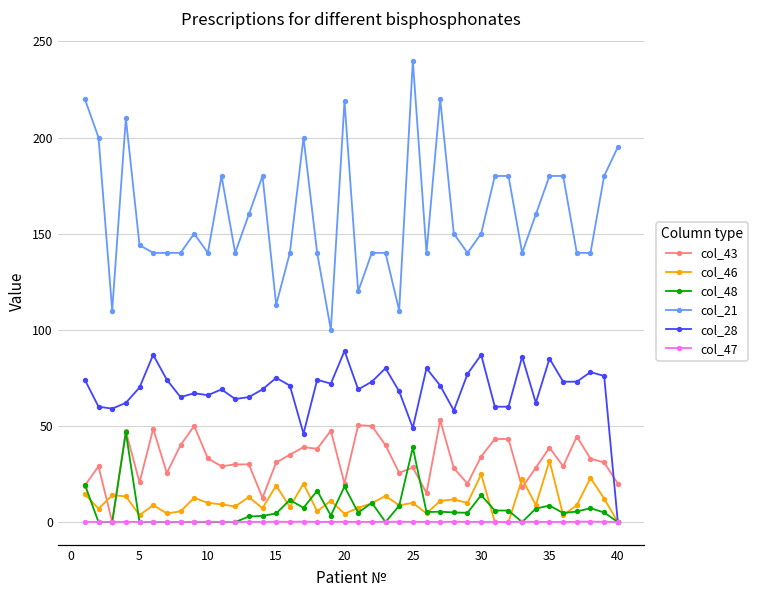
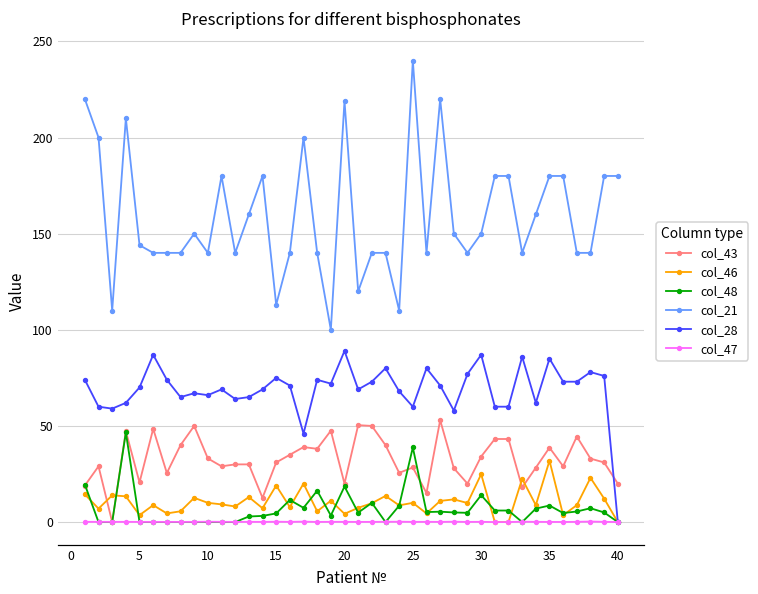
col_28, 25: 49 -> 60
col_21, 40: 195 -> 180
